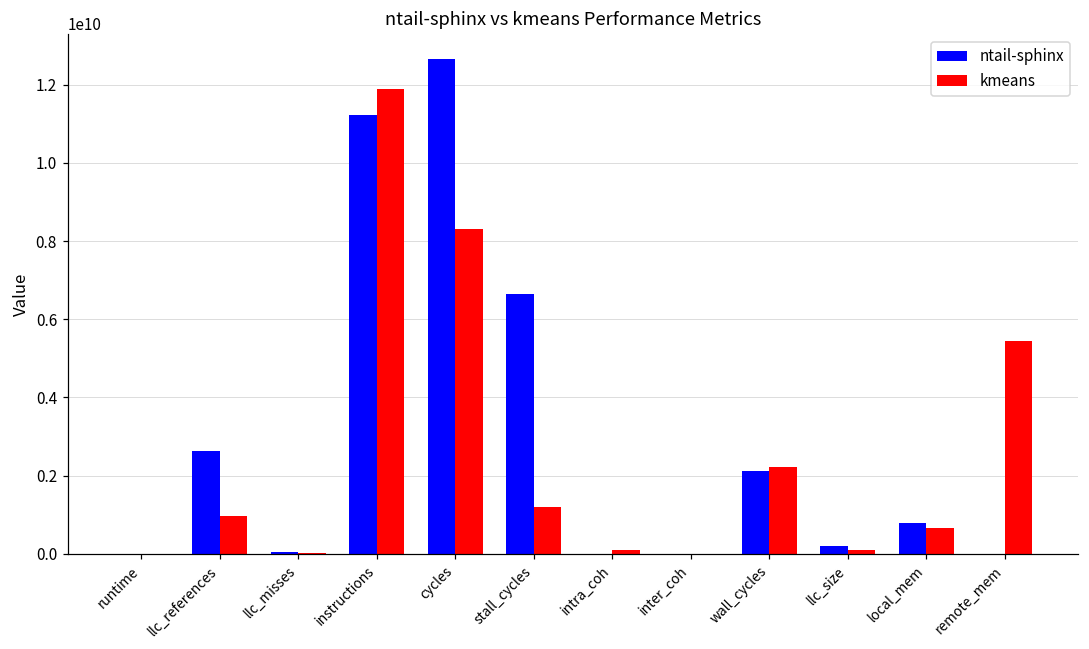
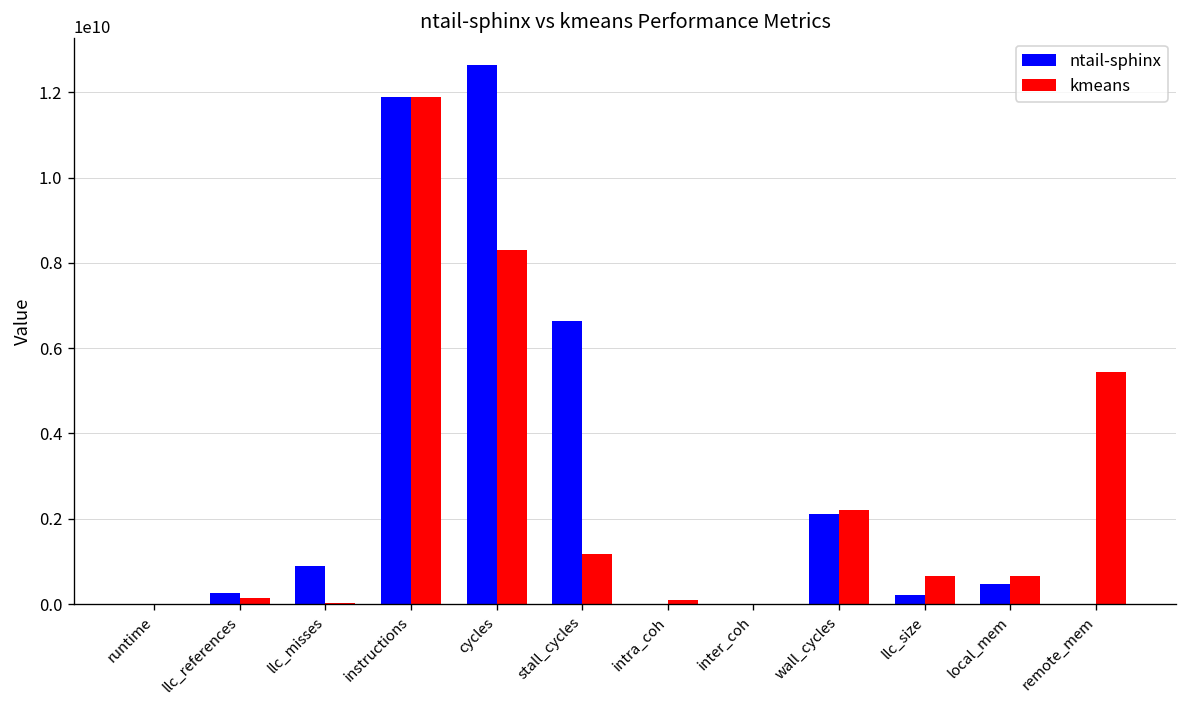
ntail-sphinx, llc_references: 2600000000 -> 300000000
kmeans, llc_references: 1000000000 -> 100000000
ntail-sphinx, llc_misses: 100000000 -> 900000000
ntail-sphinx, instructions: 11200000000 -> 11900000000
kmeans, llc_size: 100000000 -> 700000000
ntail-sphinx, local_mem: 800000000 -> 500000000
